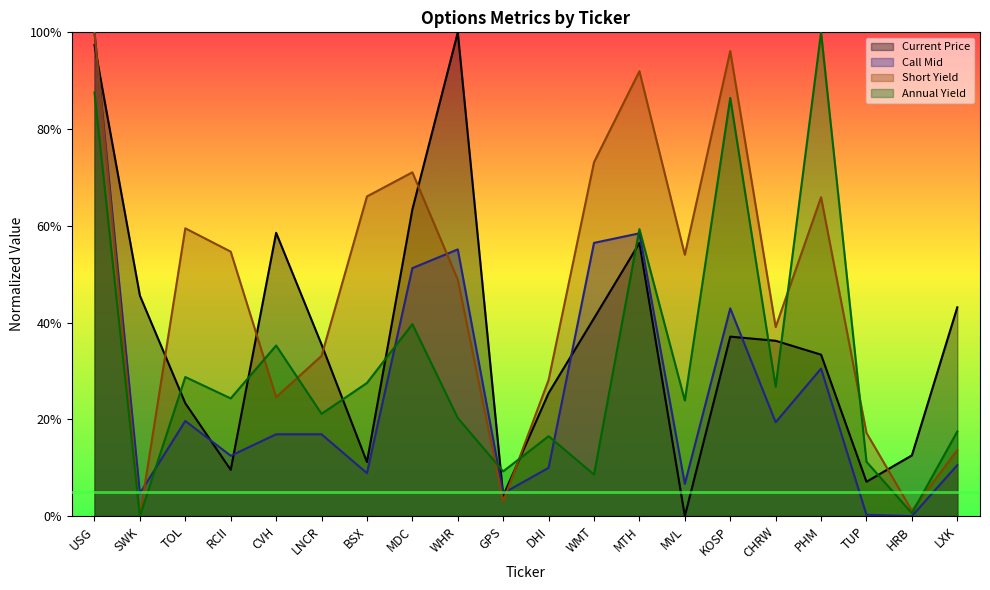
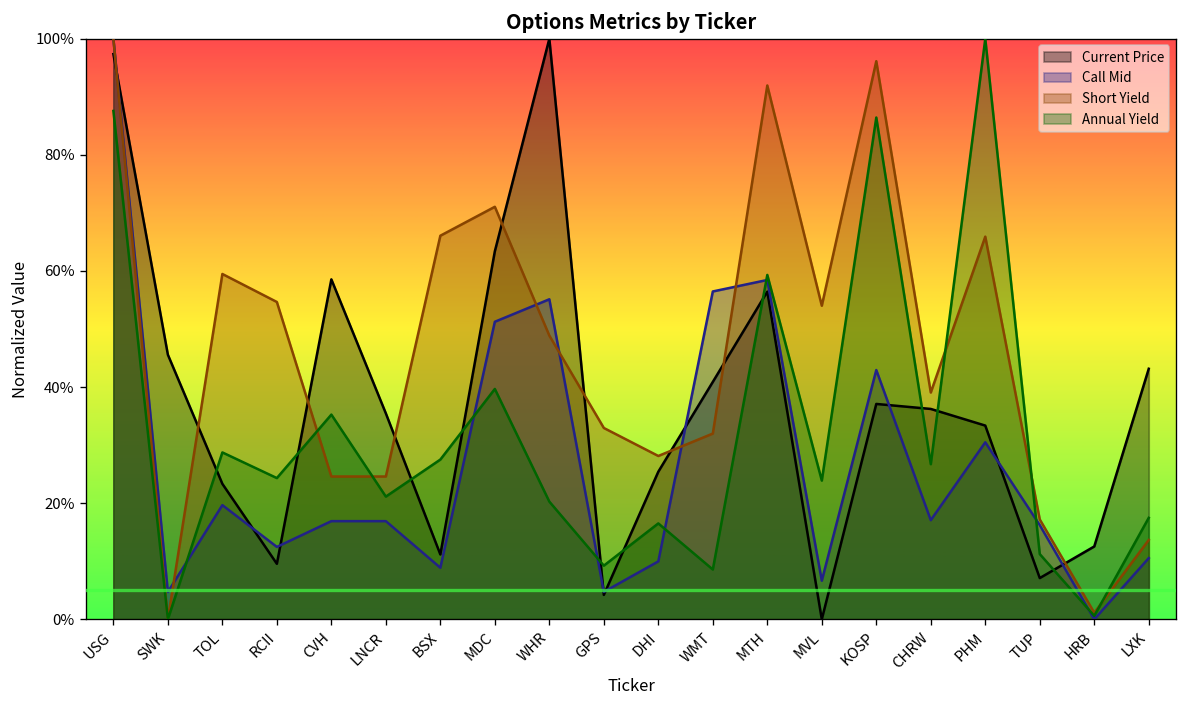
Short Yield, LNCR: 33% -> 25%
Short Yield, GPS: 3% -> 33%
Short Yield, WMT: 73% -> 32%
Call Mid, CHRW: 19% -> 17%
Call Mid, TUP: 0% -> 16%
